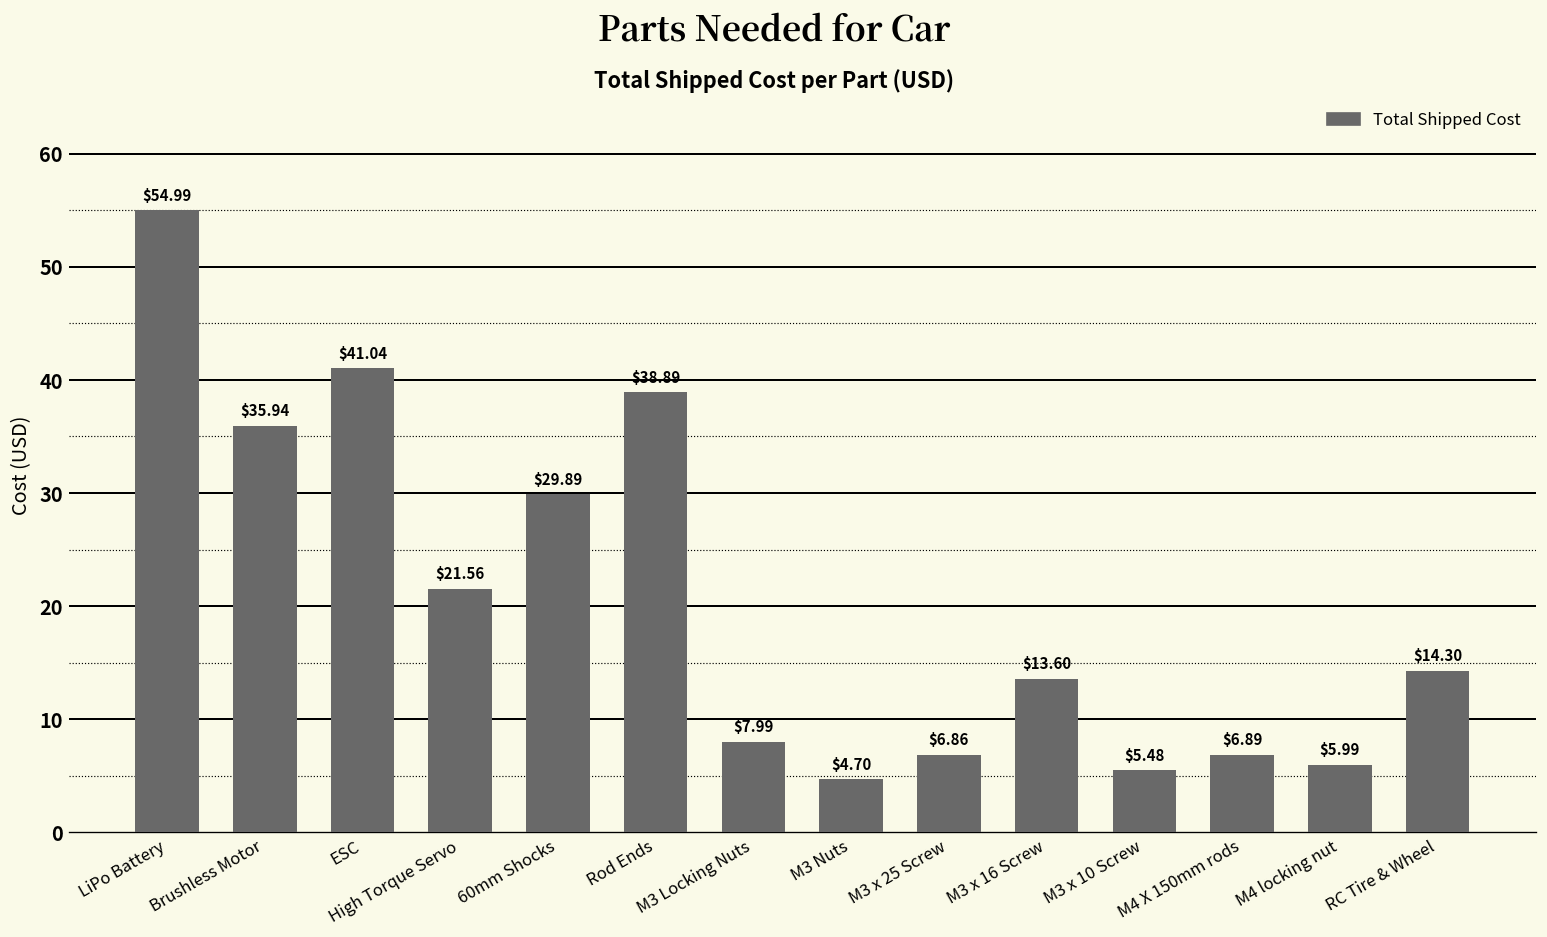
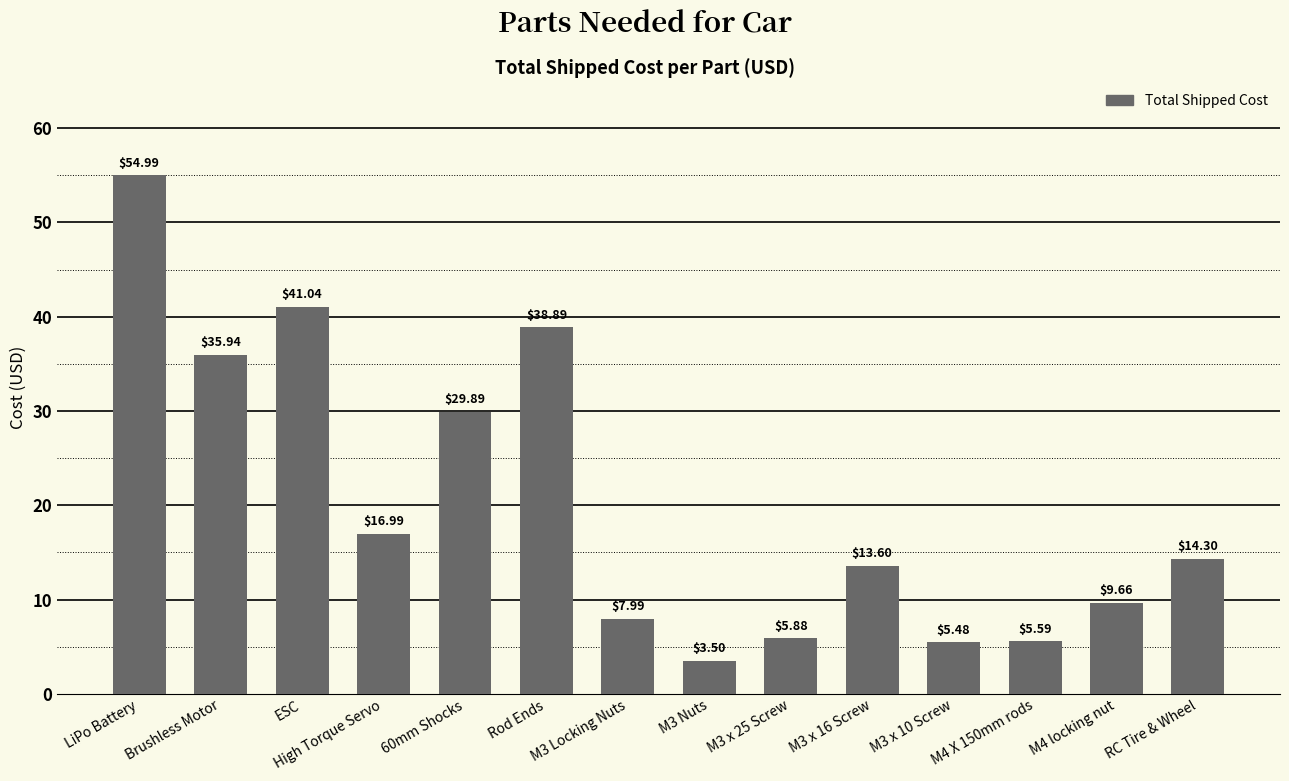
High Torque Servo: $21.56 -> $16.99
M3 Nuts: $4.70 -> $3.50
M3 x 25 Screw: $6.86 -> $5.88
M4 X 150mm rods: $6.89 -> $5.59
M4 locking nut: $5.99 -> $9.66
